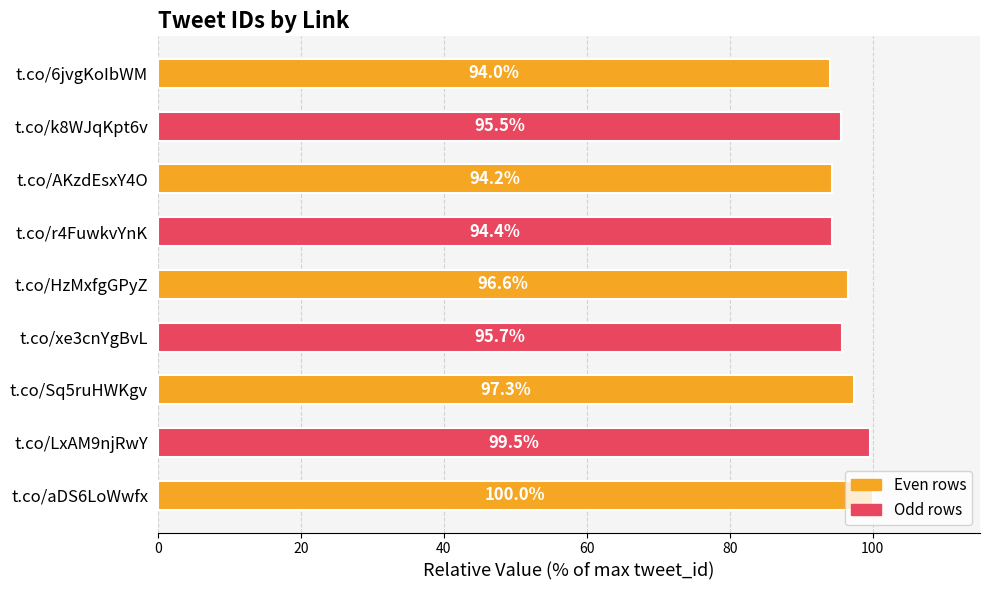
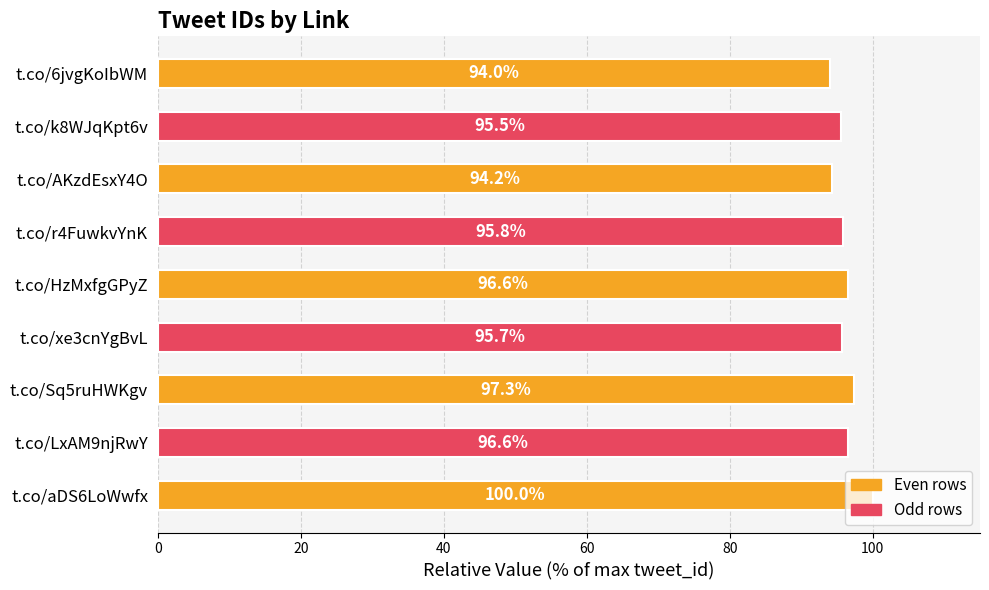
t.co/r4FuwkvYnK: 94.4% -> 95.8%
t.co/LxAM9njRwY: 99.5% -> 96.6%
